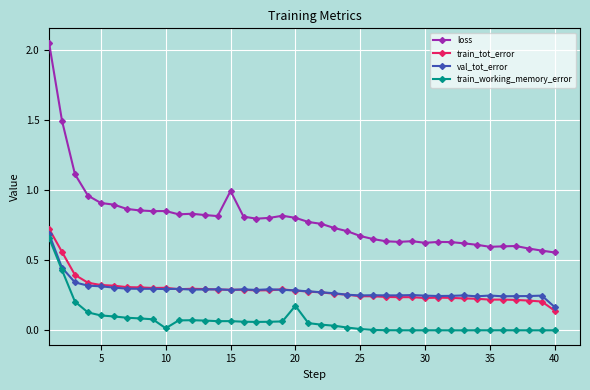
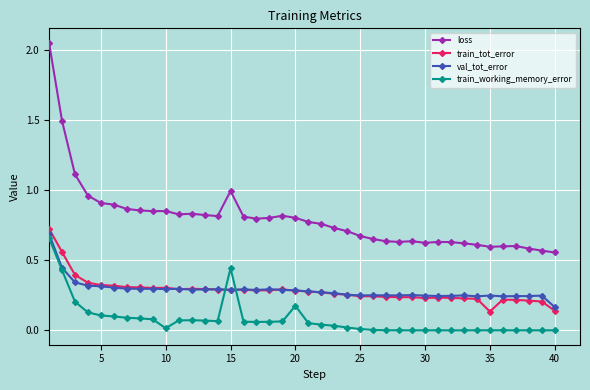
train_working_memory_error, 15: 0.07 -> 0.44
train_tot_error, 35: 0.22 -> 0.13
